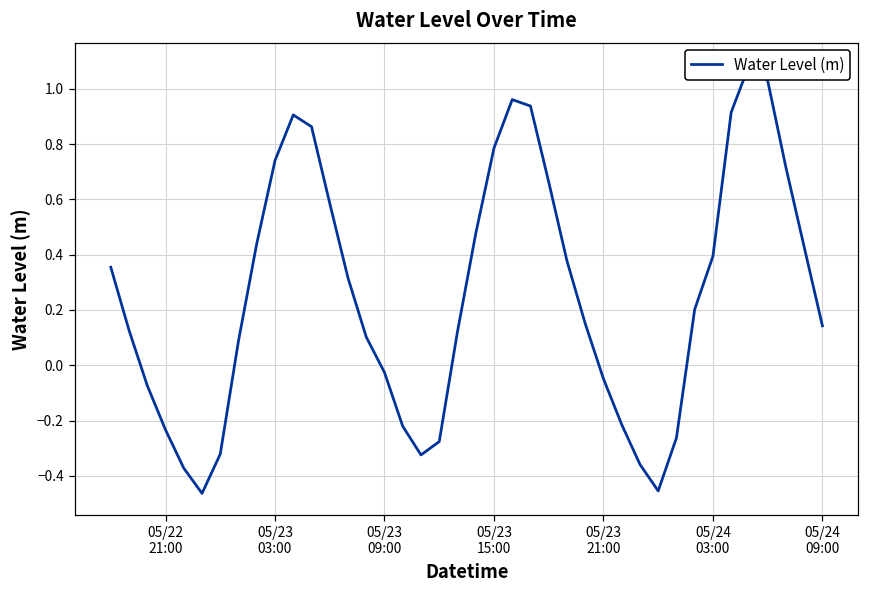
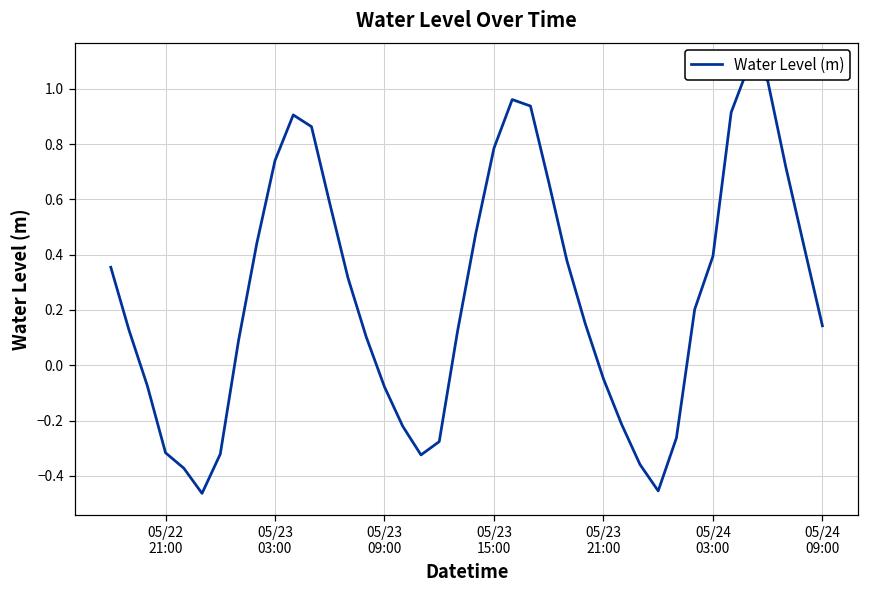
05/22 21:00: -0.23 -> -0.32
05/23 09:00: -0.03 -> -0.08
